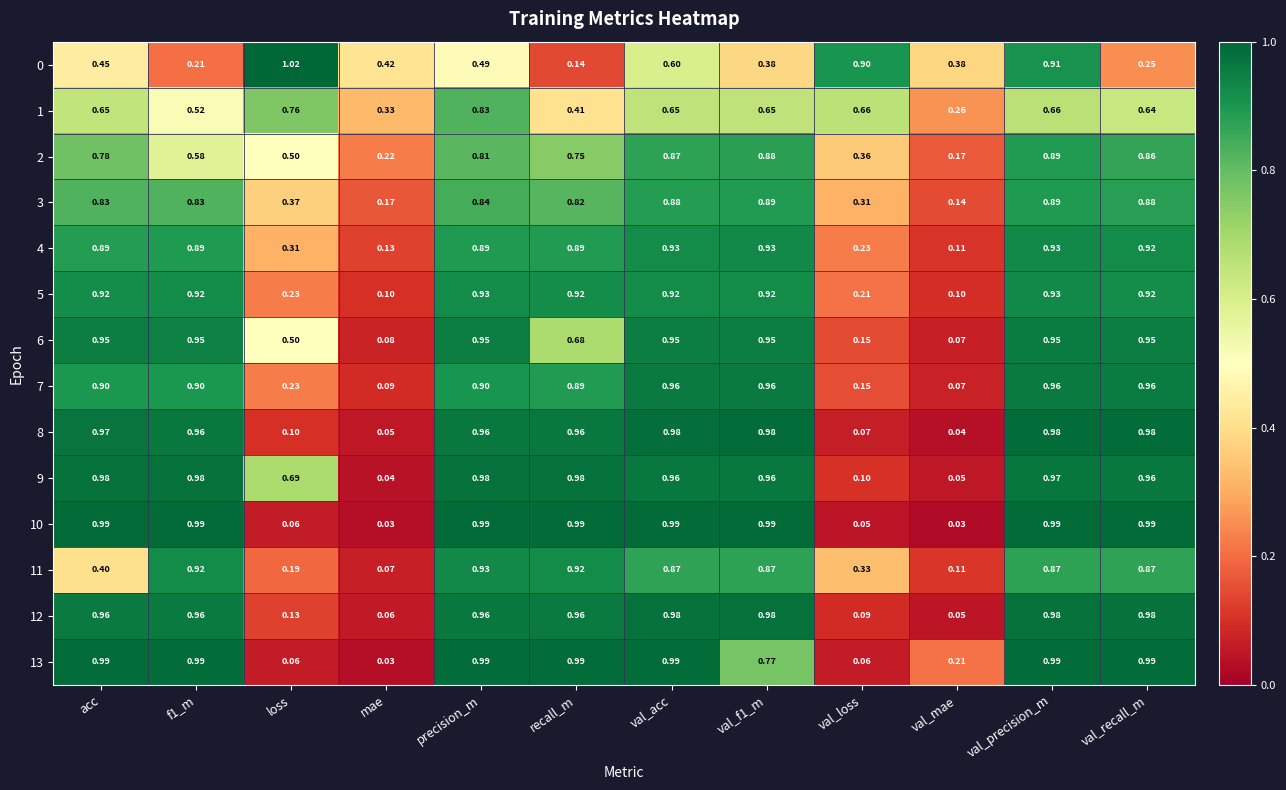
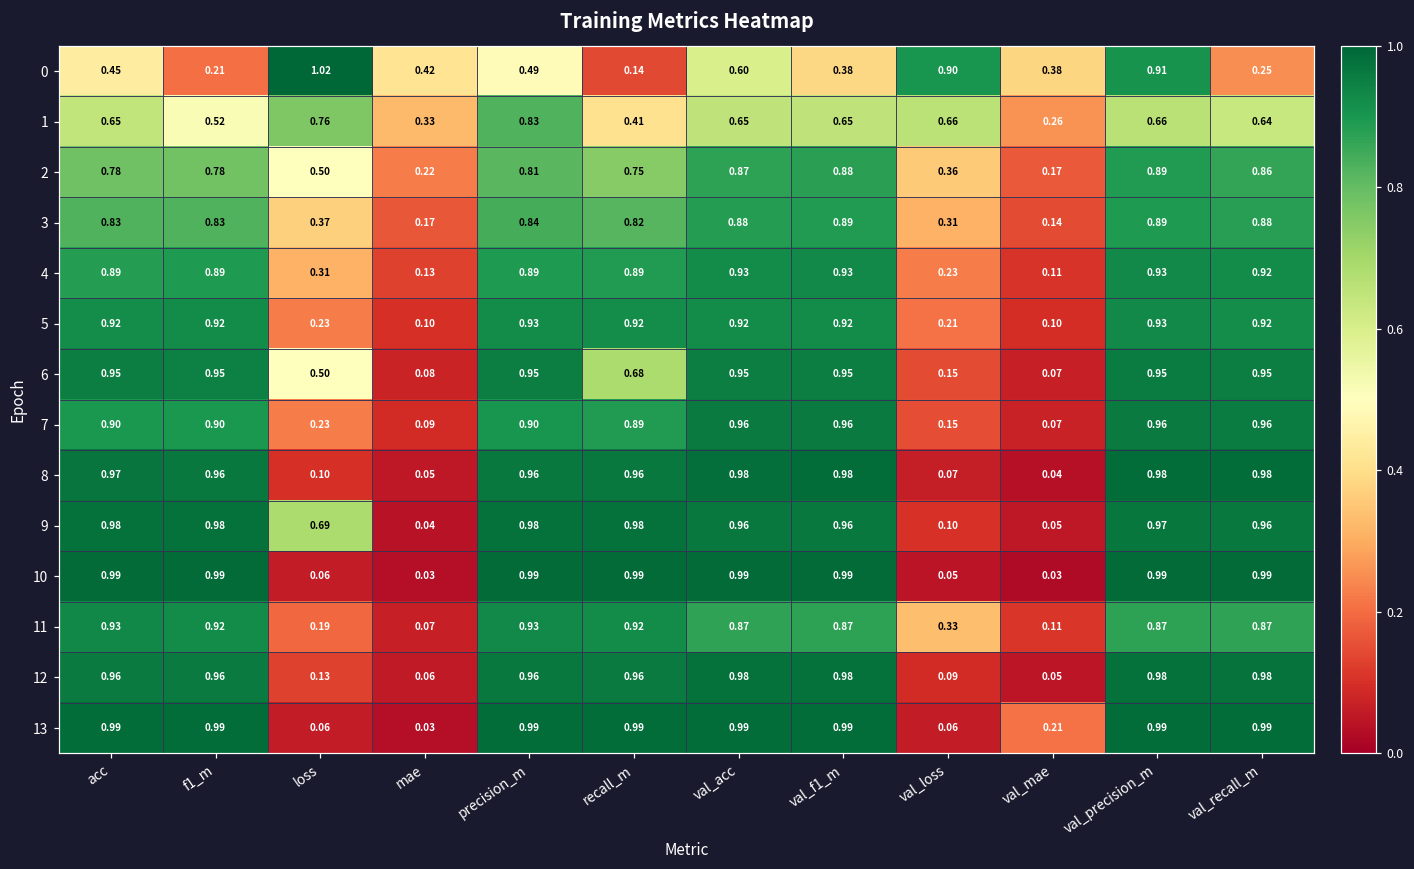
2, f1_m: 0.58 -> 0.78
11, acc: 0.40 -> 0.93
13, val_f1_m: 0.77 -> 0.99
